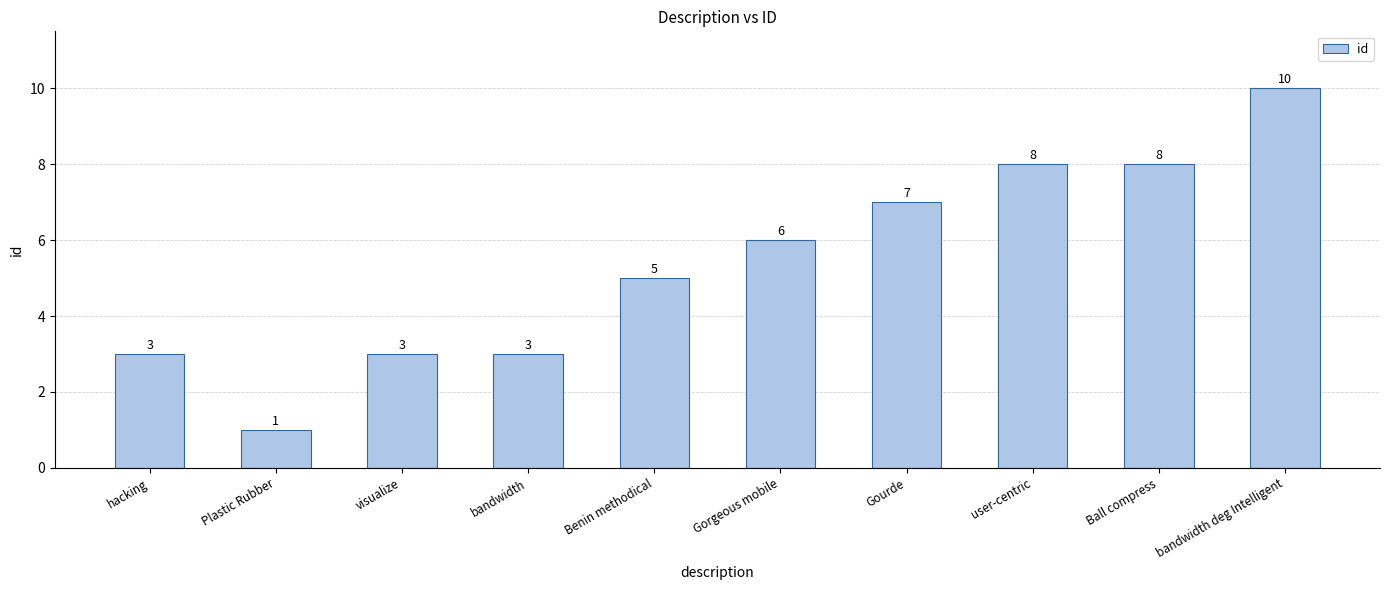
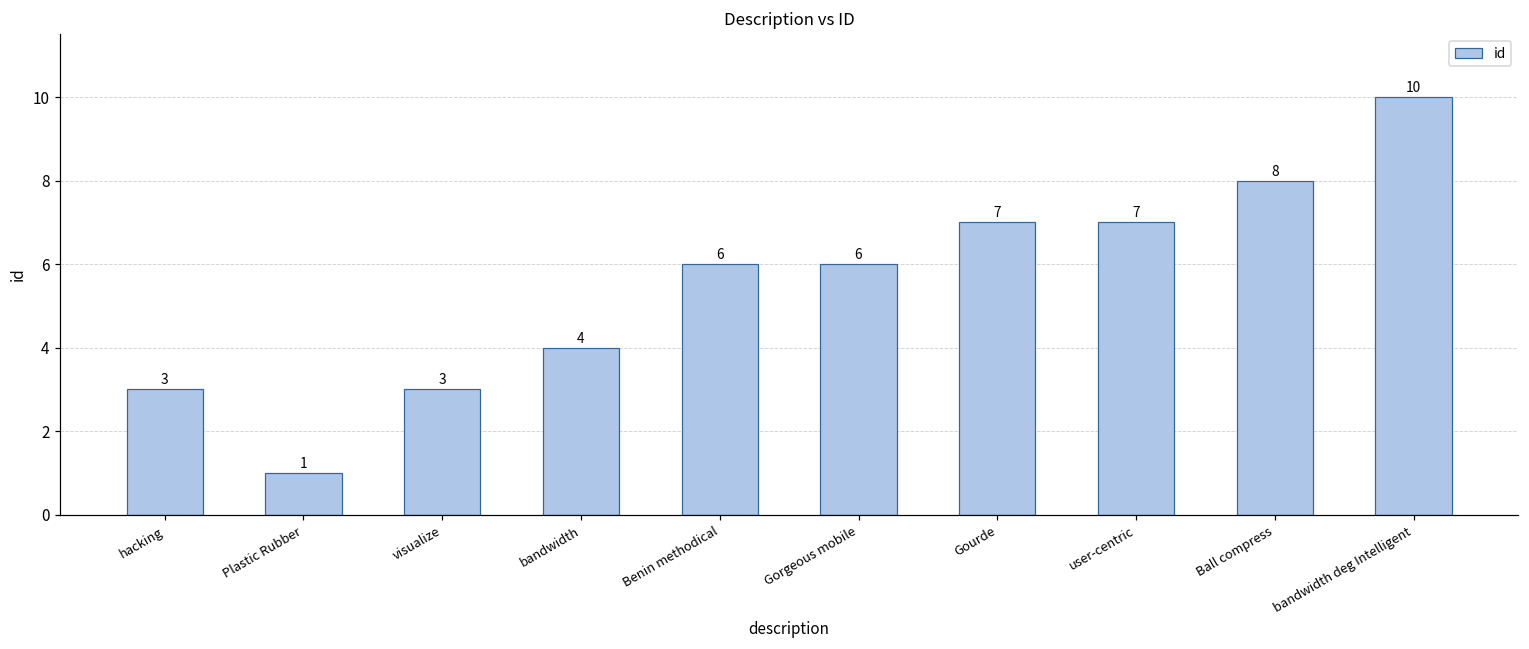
bandwidth: 3 -> 4
Benin methodical: 5 -> 6
user-centric: 8 -> 7
